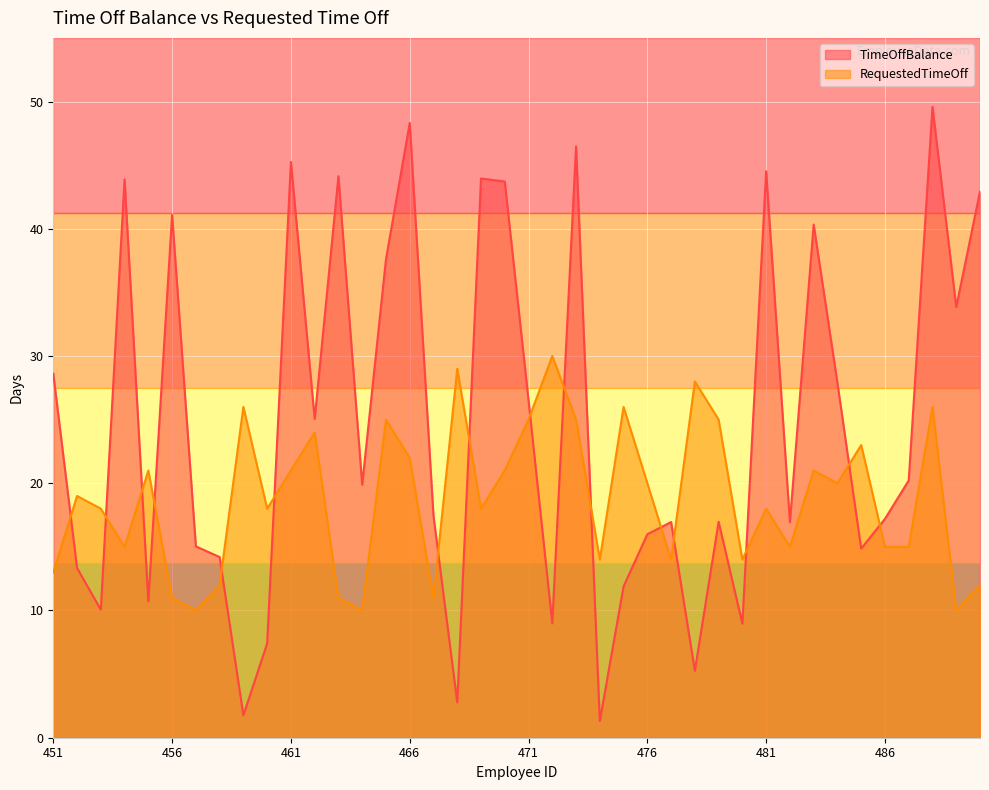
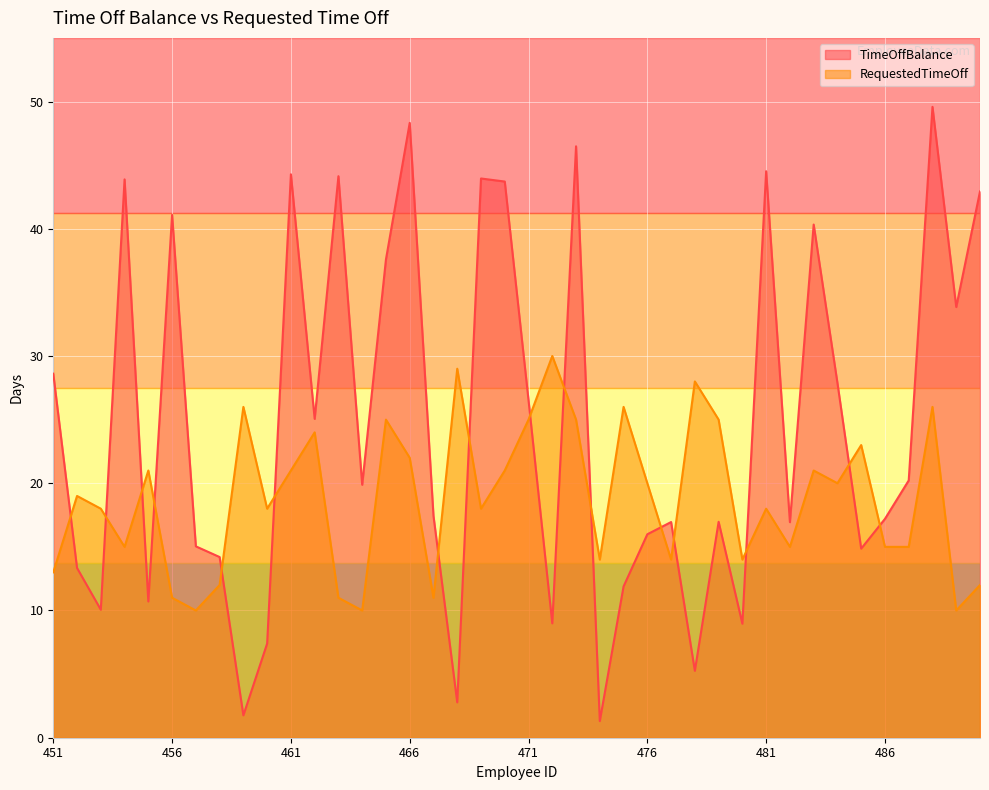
TimeOffBalance, 461: 45.3 -> 44.3
